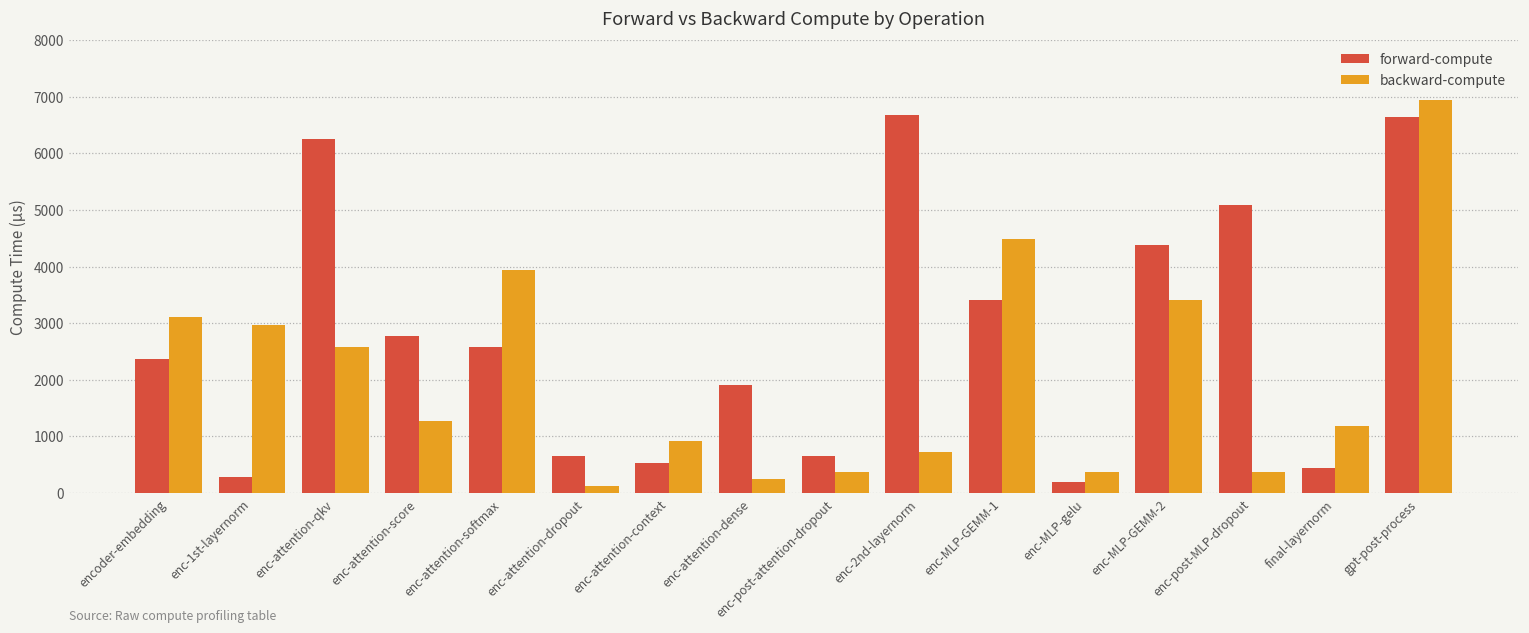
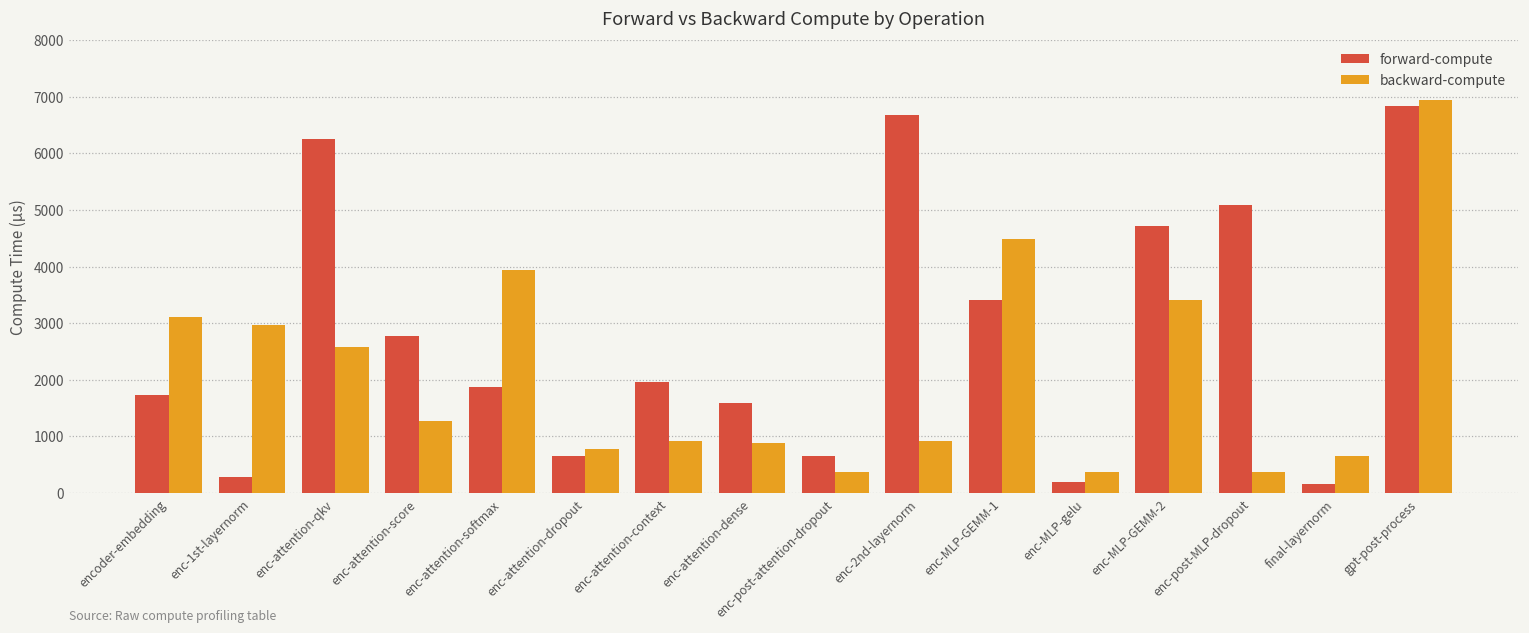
forward-compute, encoder-embedding: 2400 -> 1700
forward-compute, enc-attention-softmax: 2600 -> 1900
backward-compute, enc-attention-dropout: 100 -> 800
forward-compute, enc-attention-context: 500 -> 2000
forward-compute, enc-attention-dense: 1900 -> 1600
backward-compute, enc-attention-dense: 300 -> 900
backward-compute, enc-2nd-layernorm: 700 -> 900
forward-compute, enc-MLP-GEMM-2: 4400 -> 4700
forward-compute, final-layernorm: 400 -> 200
backward-compute, final-layernorm: 1200 -> 700
forward-compute, gpt-post-process: 6600 -> 6800
